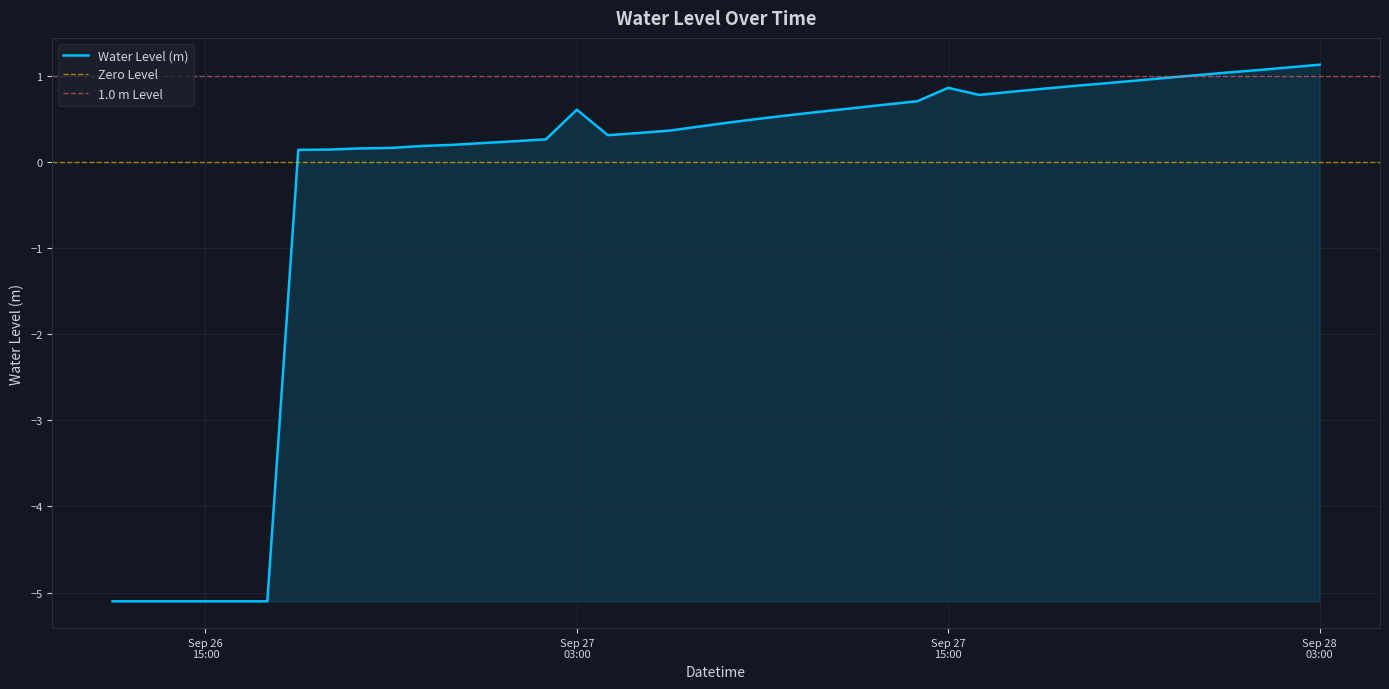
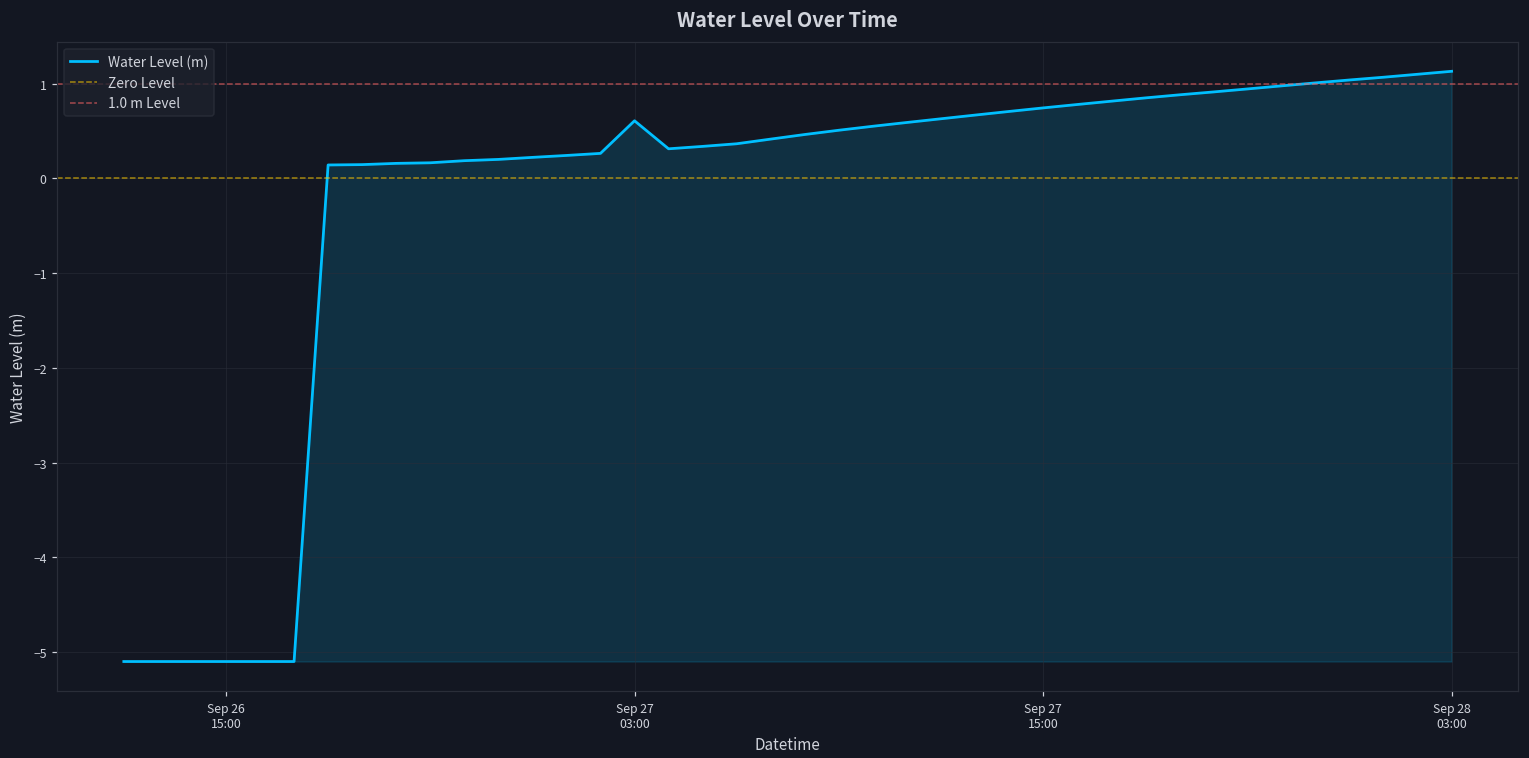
Sep 27 15:00: 0.9 -> 0.7
